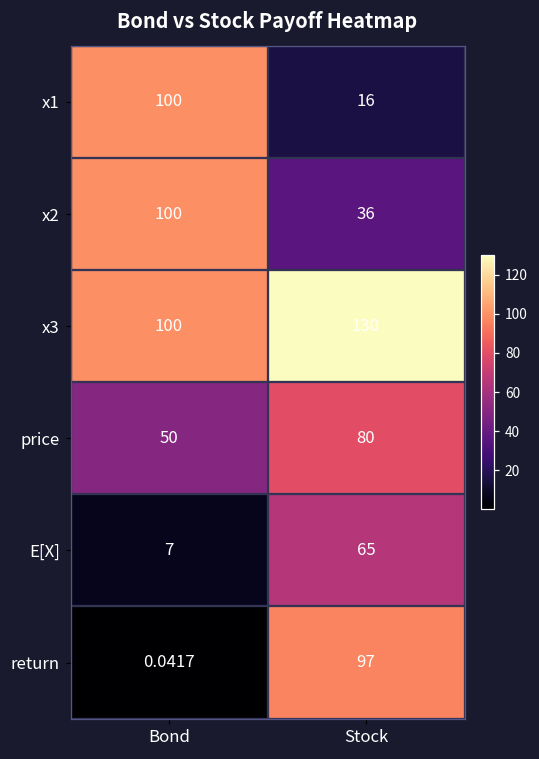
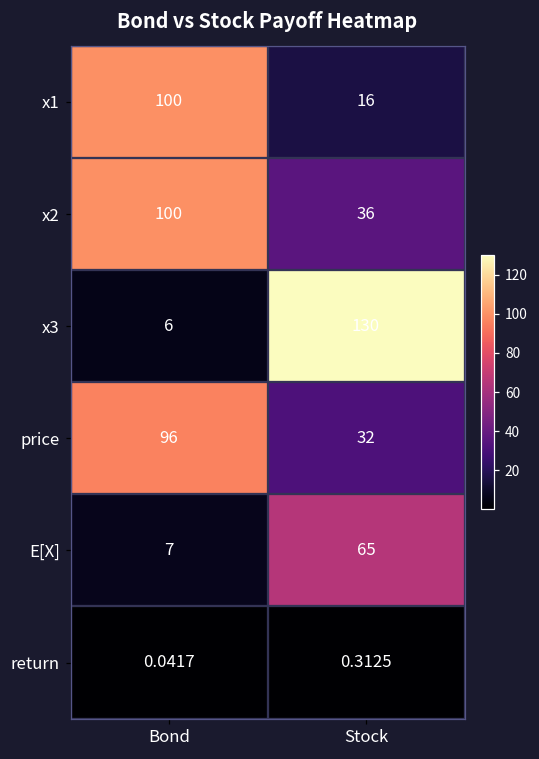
x3, Bond: 100 -> 6
price, Bond: 50 -> 96
price, Stock: 80 -> 32
return, Stock: 97 -> 0.3125
